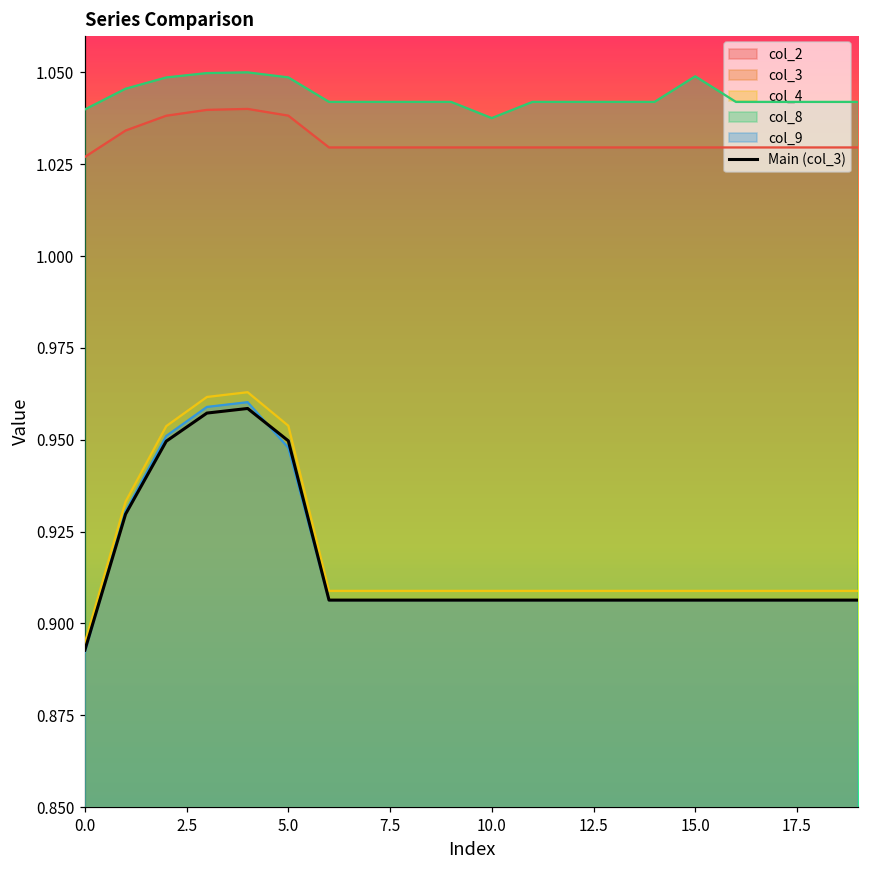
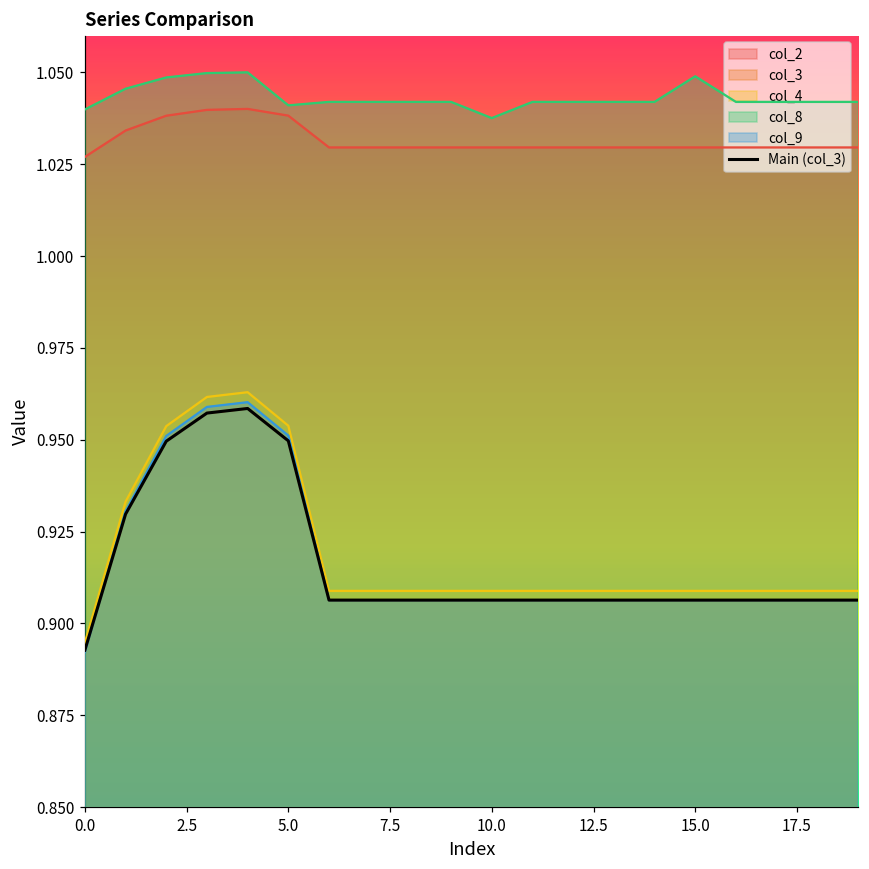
col_8, 5.0: 1.049 -> 1.041
col_9, 5.0: 0.948 -> 0.951
